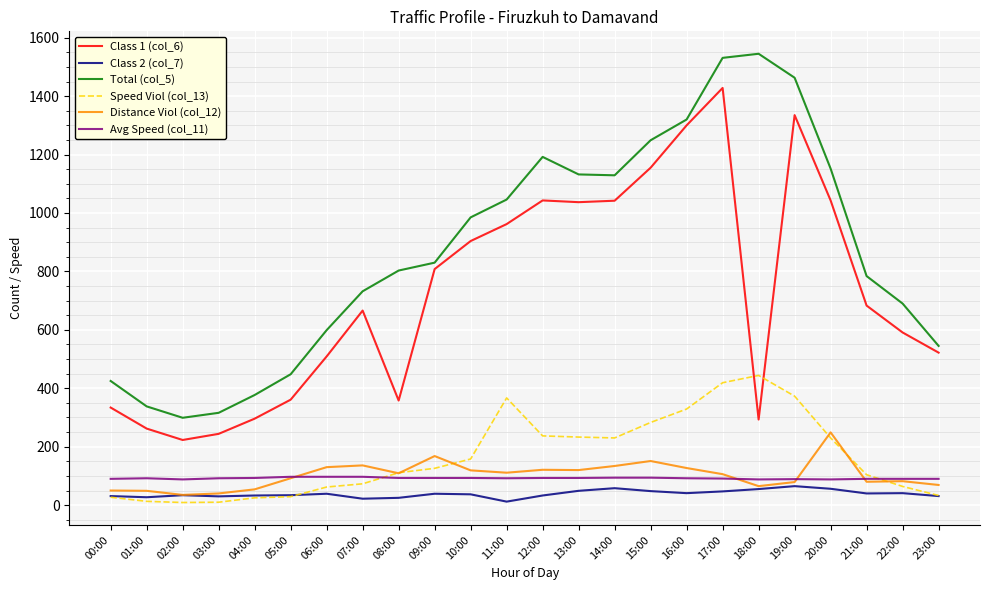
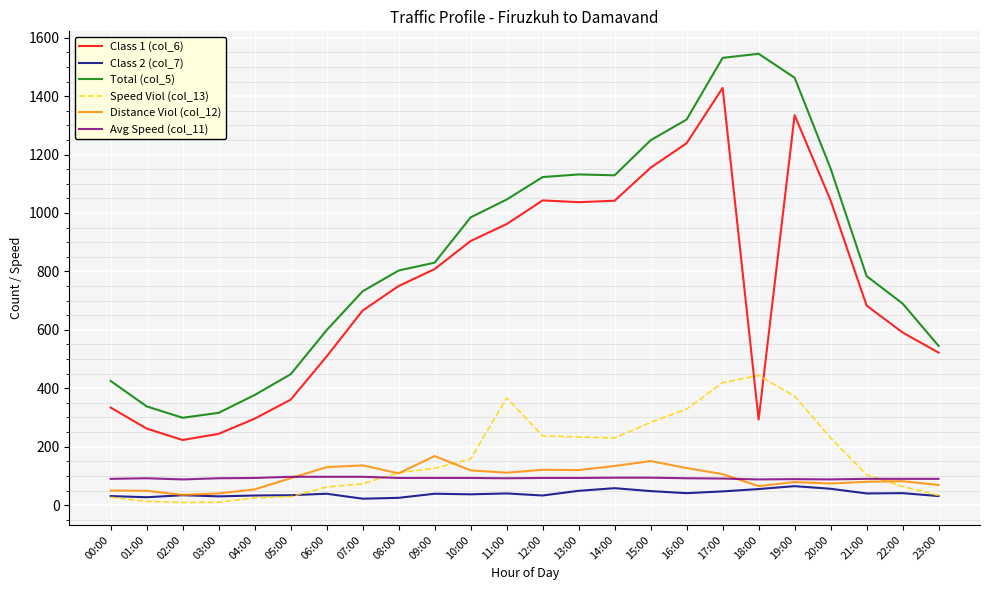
Class 1 (col_6), 08:00: 360 -> 750
Class 2 (col_7), 11:00: 10 -> 40
Total (col_5), 12:00: 1190 -> 1120
Class 1 (col_6), 16:00: 1300 -> 1240
Distance Viol (col_12), 20:00: 250 -> 70
